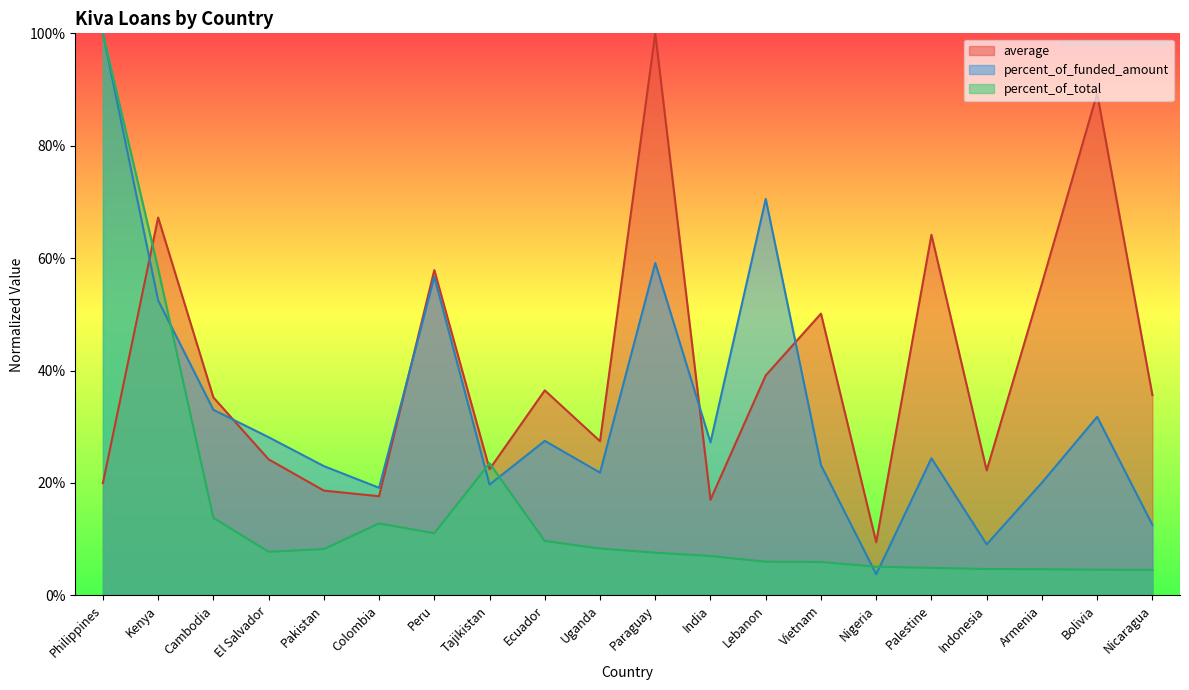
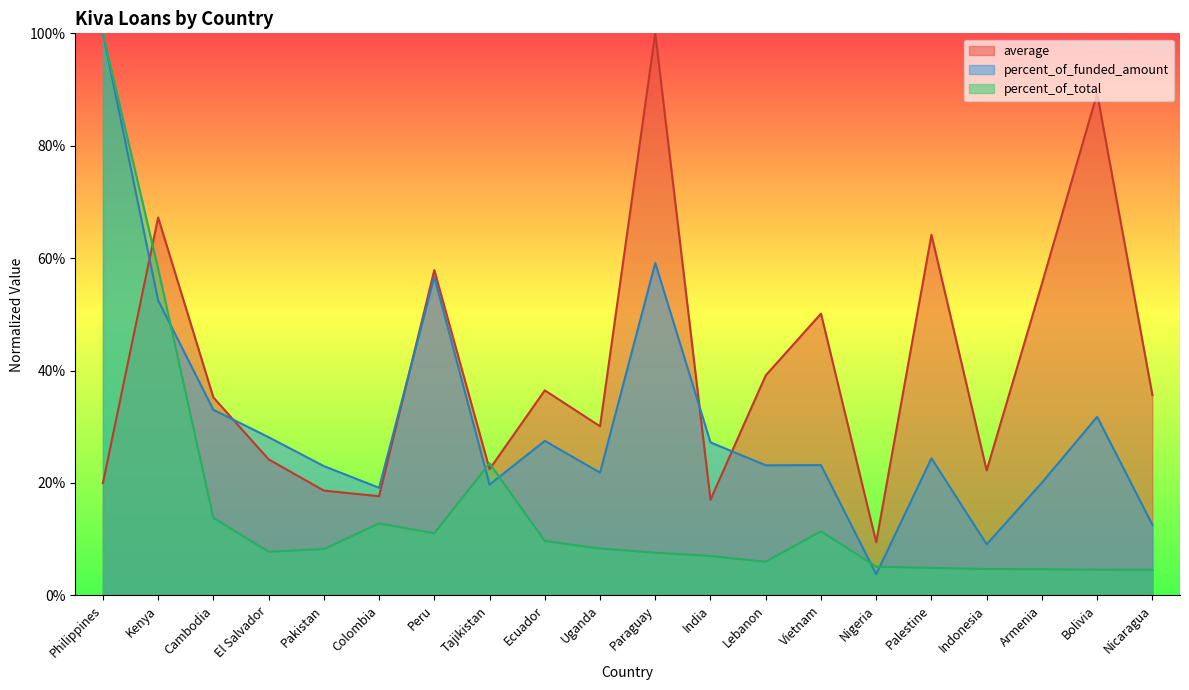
average, Uganda: 27% -> 30%
percent_of_funded_amount, Lebanon: 71% -> 23%
percent_of_total, Vietnam: 6% -> 11%
